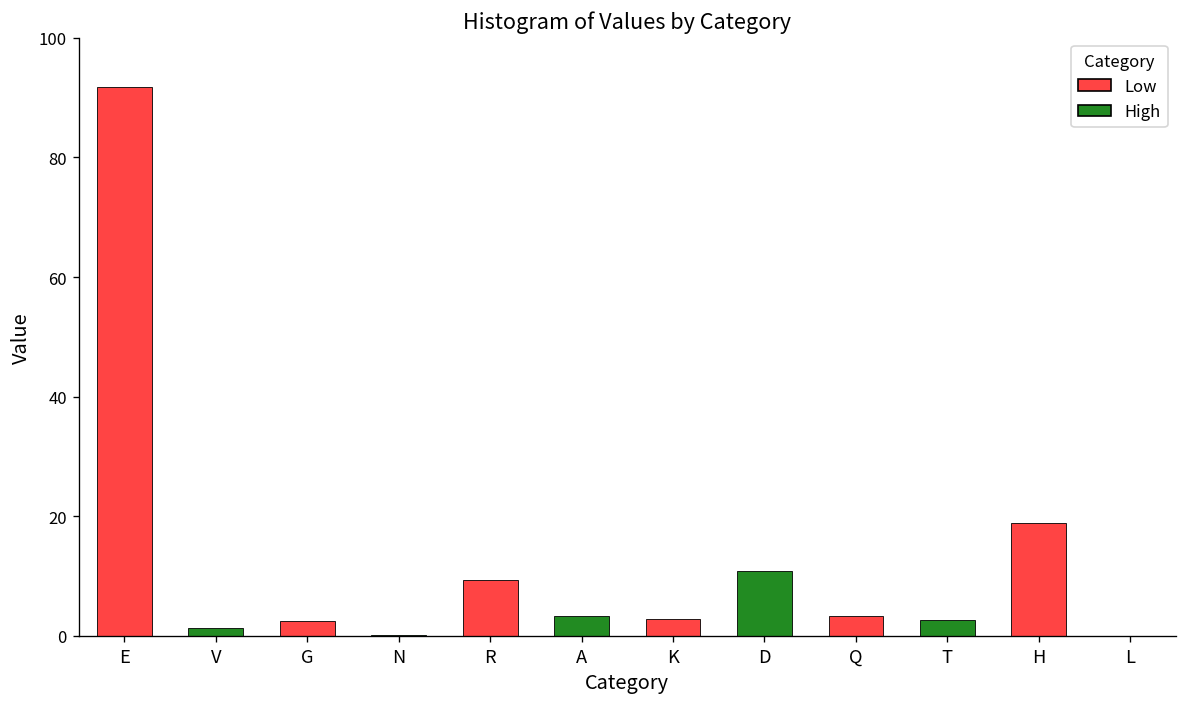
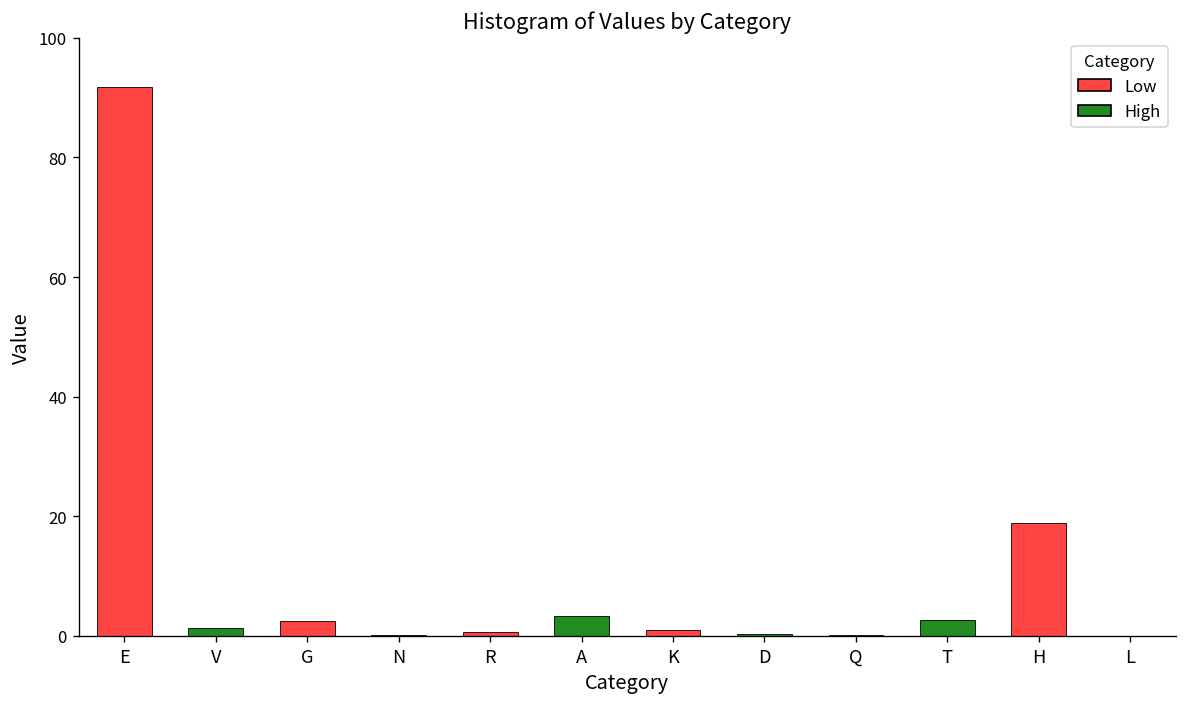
R: 9 -> 1
K: 3 -> 1
D: 11 -> 0
Q: 3 -> 0
